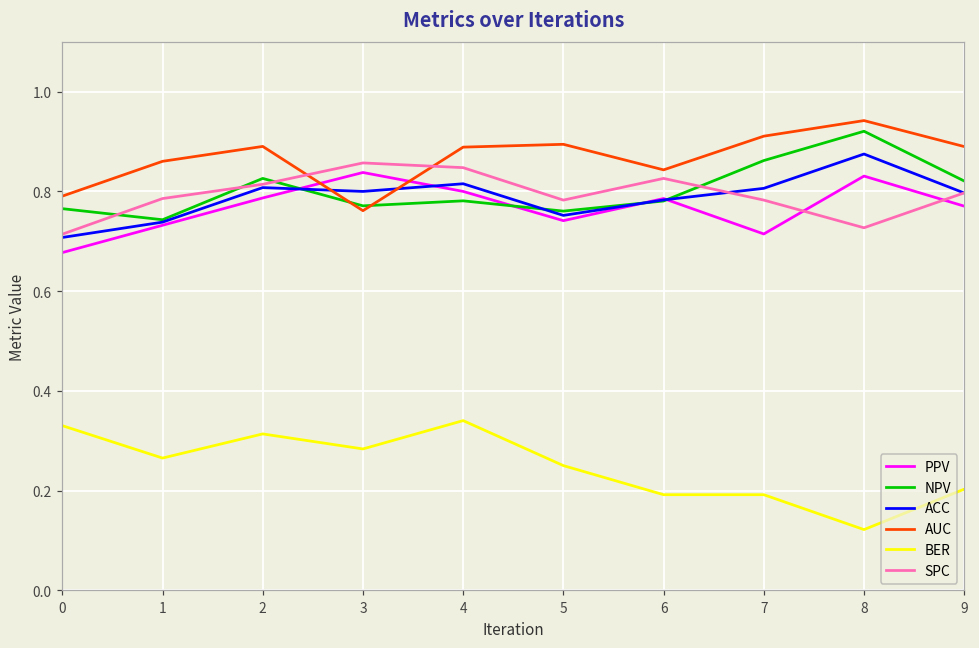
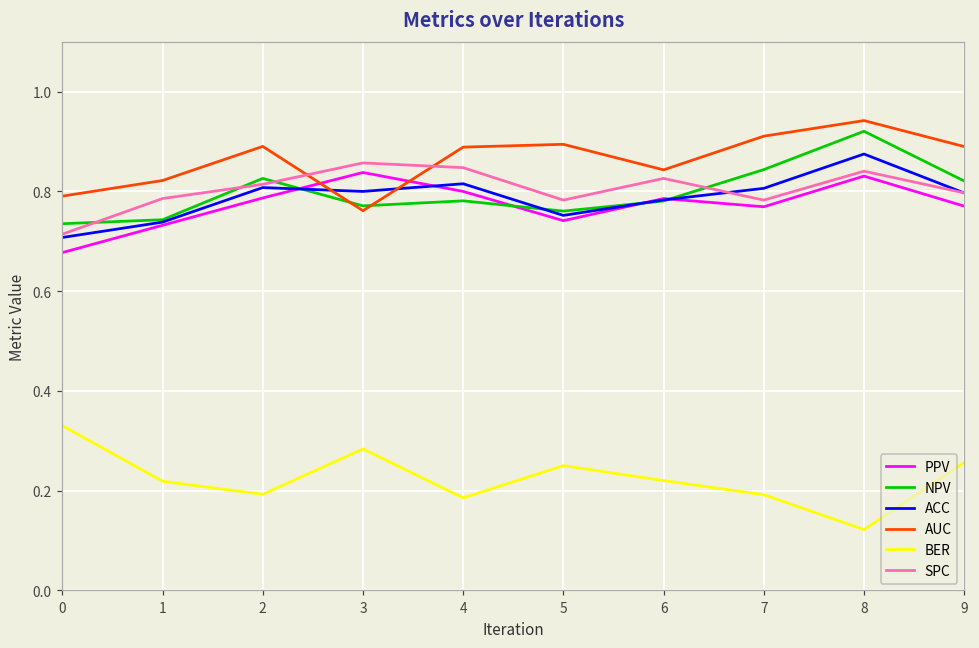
NPV, 0: 0.77 -> 0.74
AUC, 1: 0.86 -> 0.82
BER, 1: 0.27 -> 0.22
BER, 2: 0.31 -> 0.19
BER, 4: 0.34 -> 0.19
BER, 6: 0.19 -> 0.22
PPV, 7: 0.71 -> 0.77
NPV, 7: 0.86 -> 0.84
SPC, 8: 0.73 -> 0.84
BER, 9: 0.20 -> 0.26
